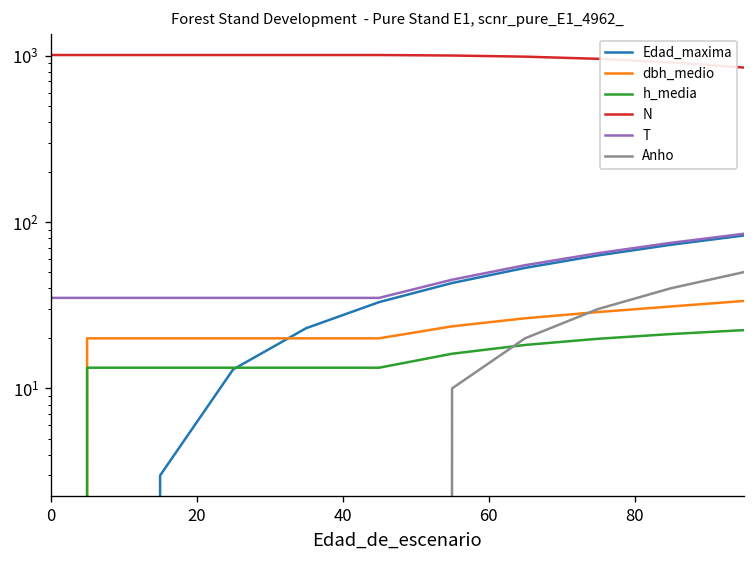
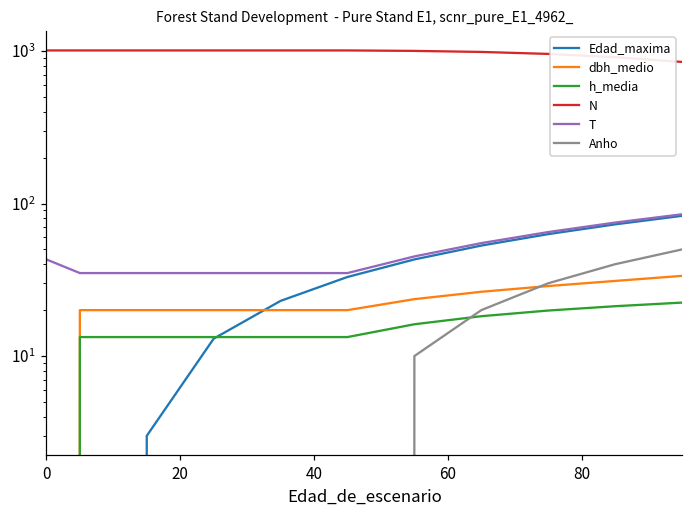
T, 0: 35 -> 43
